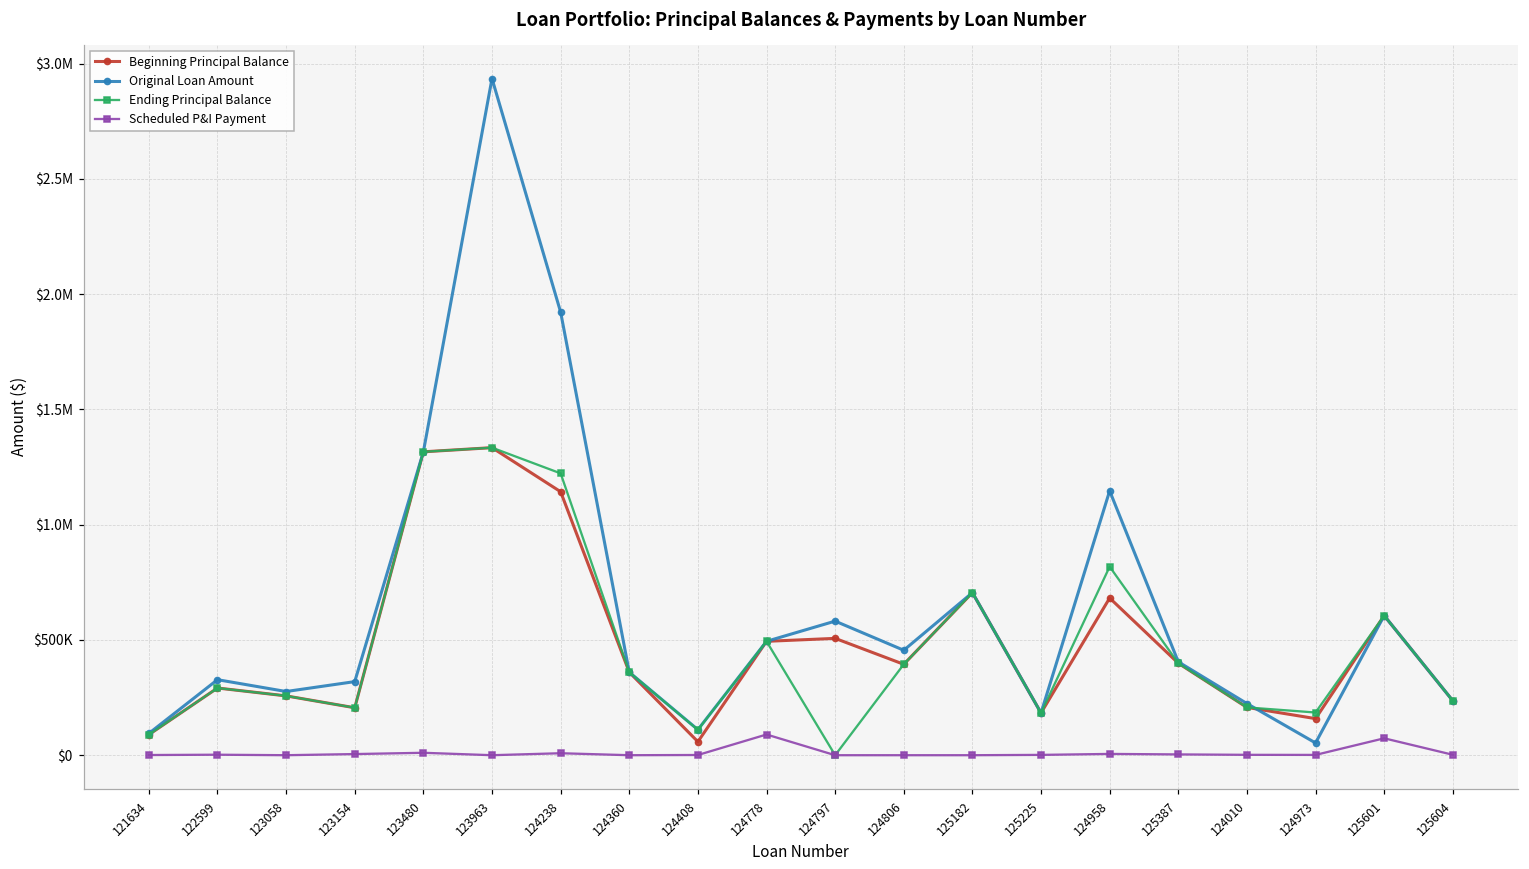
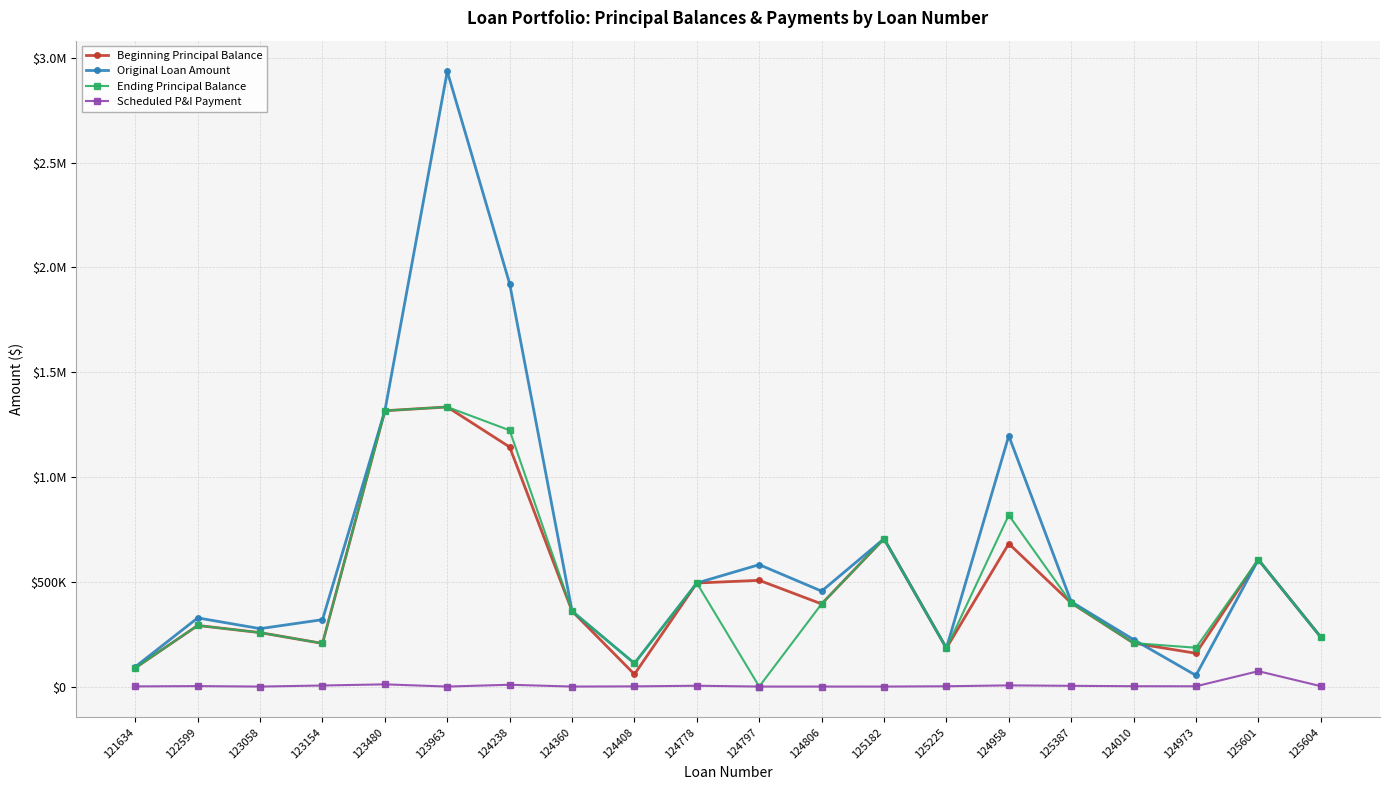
Scheduled P&I Payment, 124778: $90000 -> $0
Original Loan Amount, 124958: $1150000 -> $1200000
